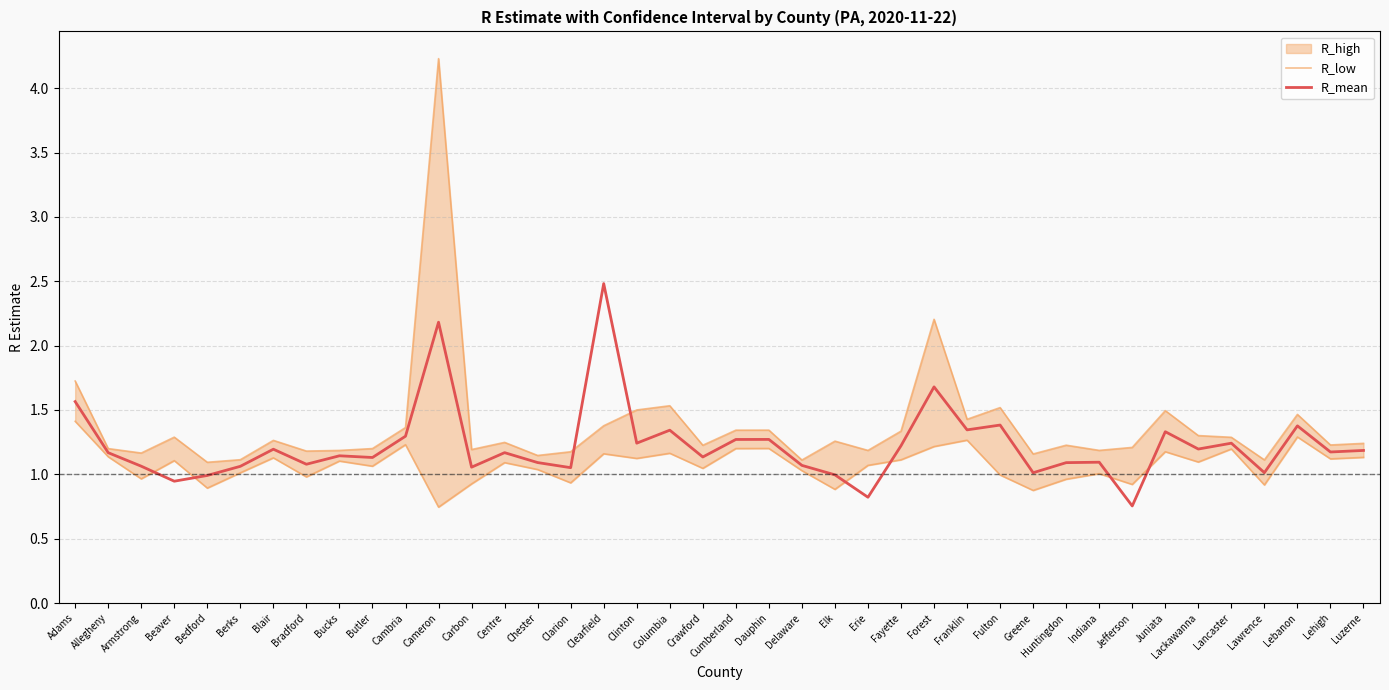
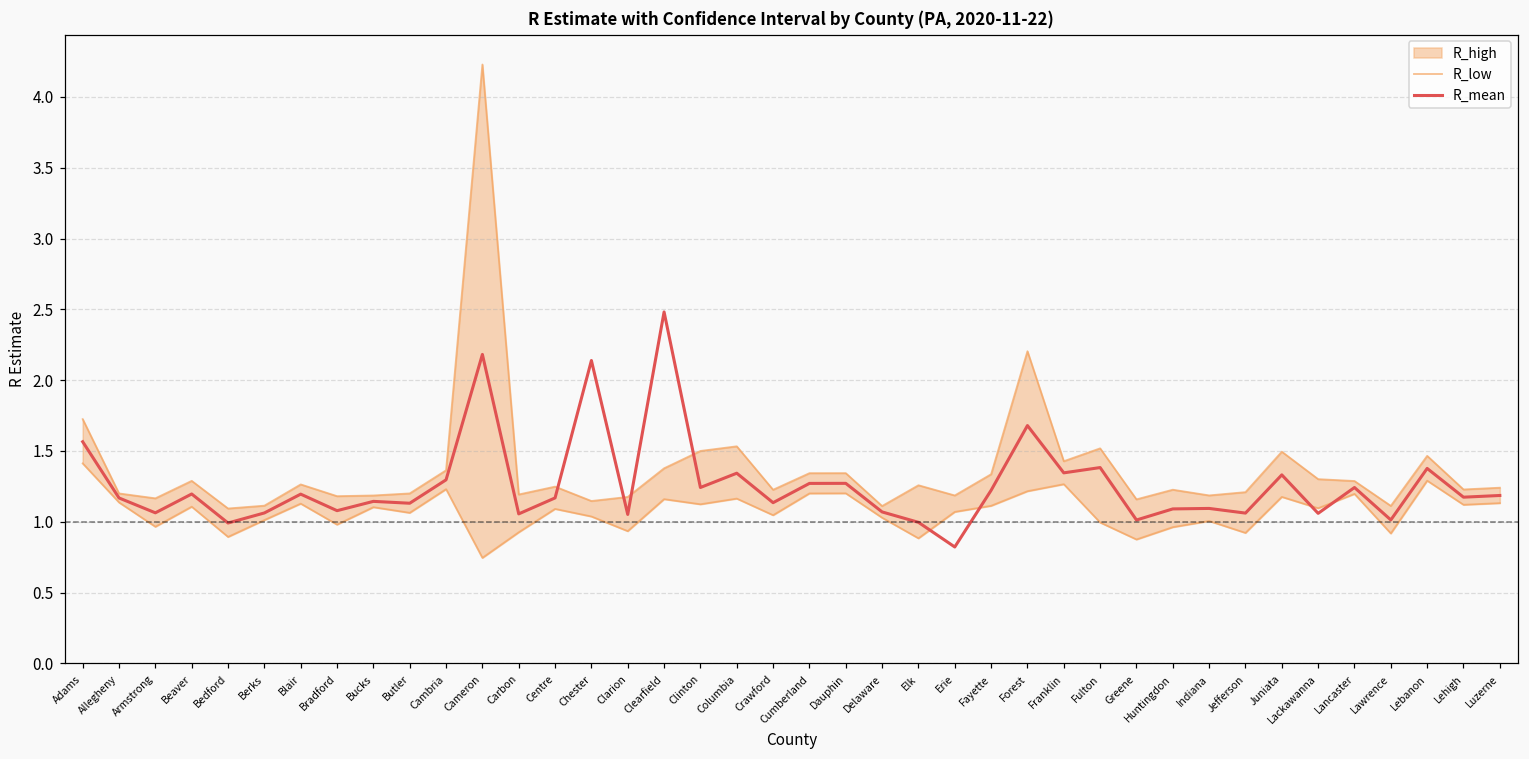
R_mean, Beaver: 0.95 -> 1.20
R_mean, Chester: 1.09 -> 2.14
R_mean, Jefferson: 0.75 -> 1.06
R_mean, Lackawanna: 1.20 -> 1.06
